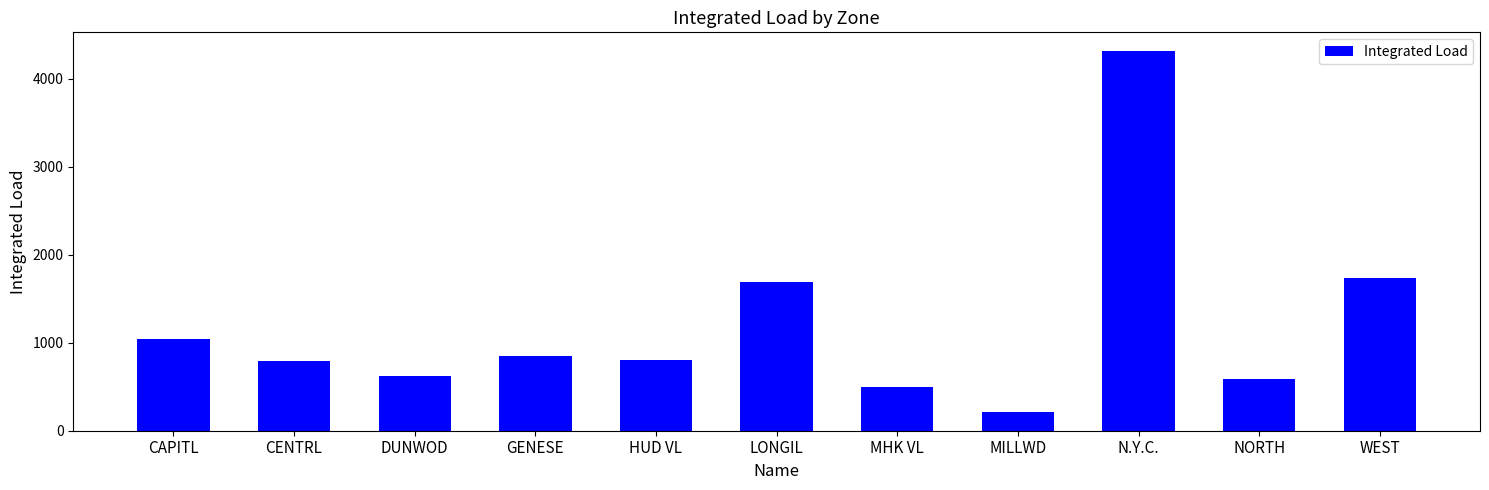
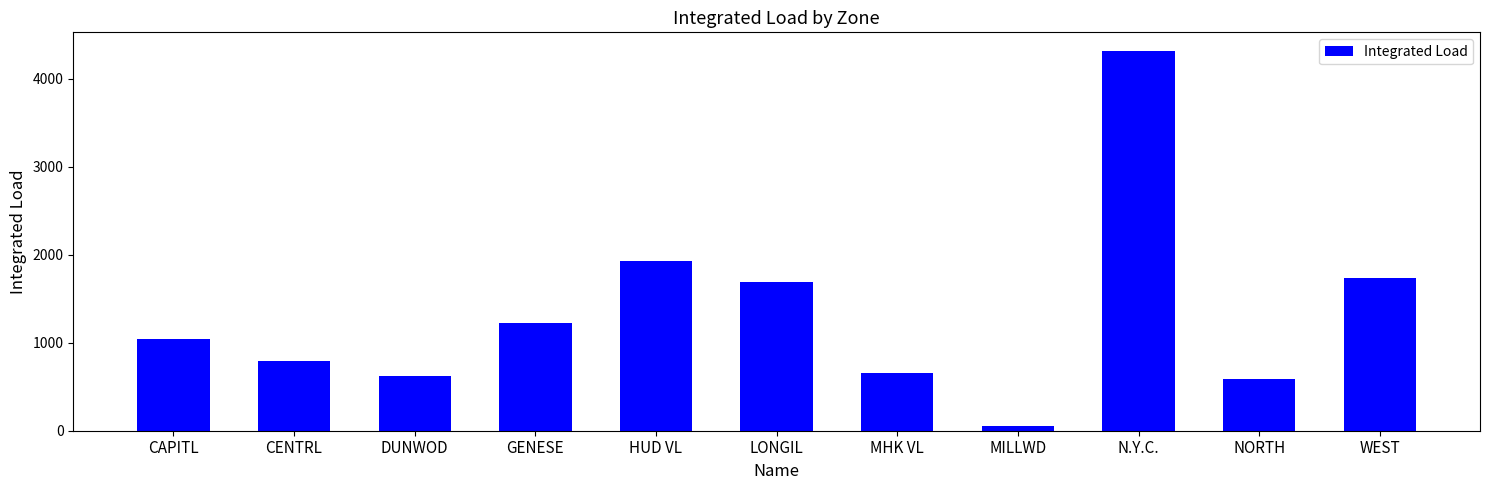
GENESE: 800 -> 1200
HUD VL: 800 -> 1900
MHK VL: 500 -> 700
MILLWD: 200 -> 100
